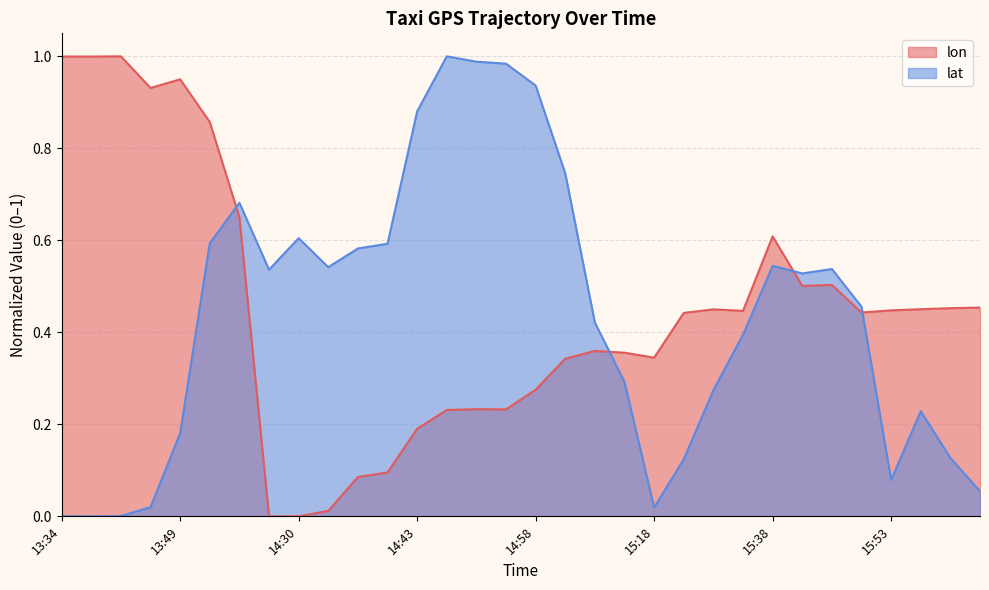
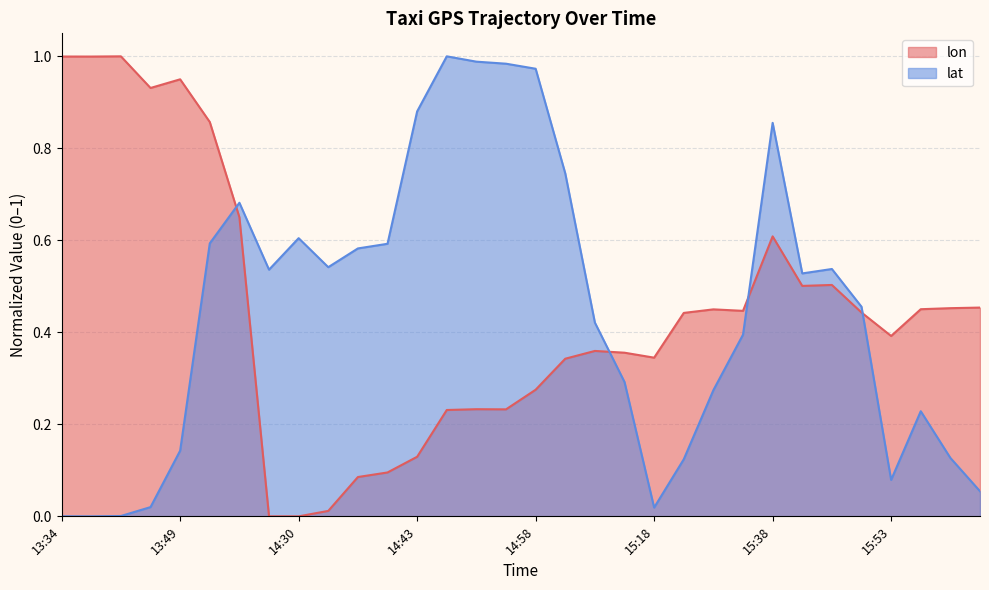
lat, 13:49: 0.18 -> 0.14
lon, 14:43: 0.19 -> 0.13
lat, 14:58: 0.94 -> 0.97
lat, 15:38: 0.54 -> 0.86
lon, 15:53: 0.45 -> 0.39
